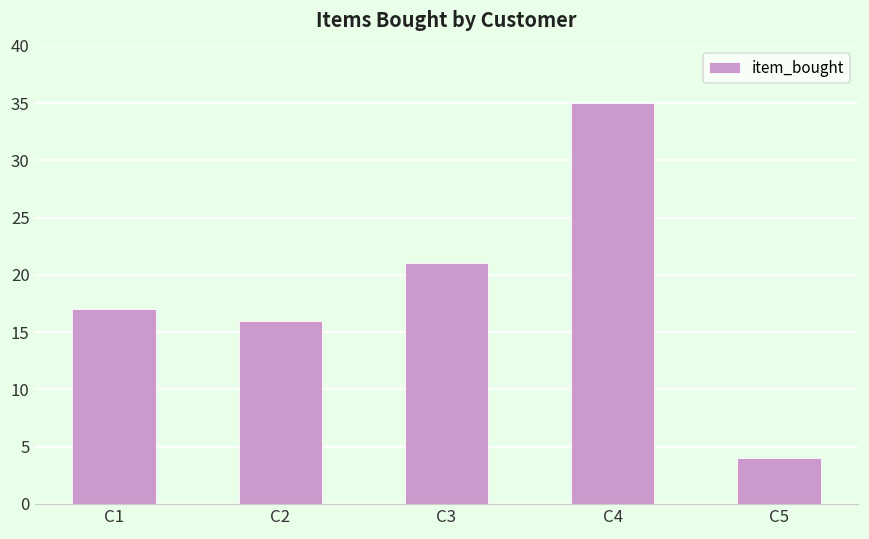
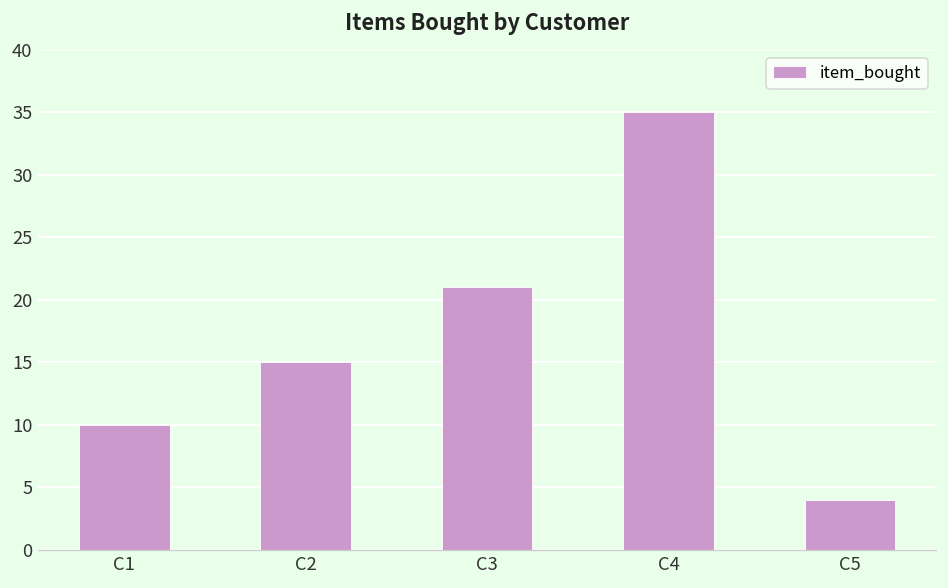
C1: 17 -> 10
C2: 16 -> 15
